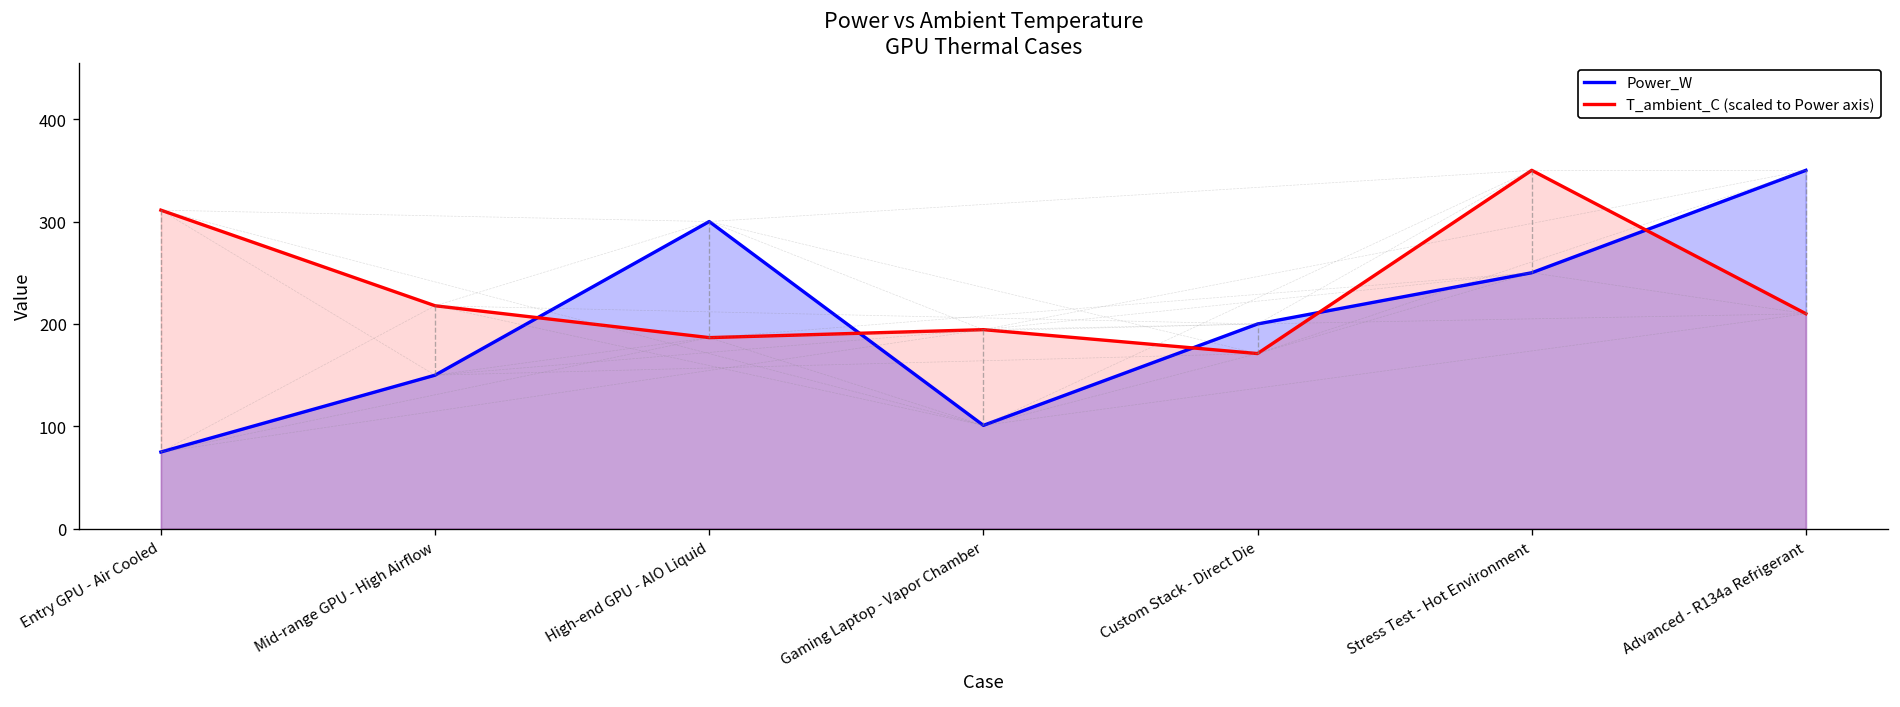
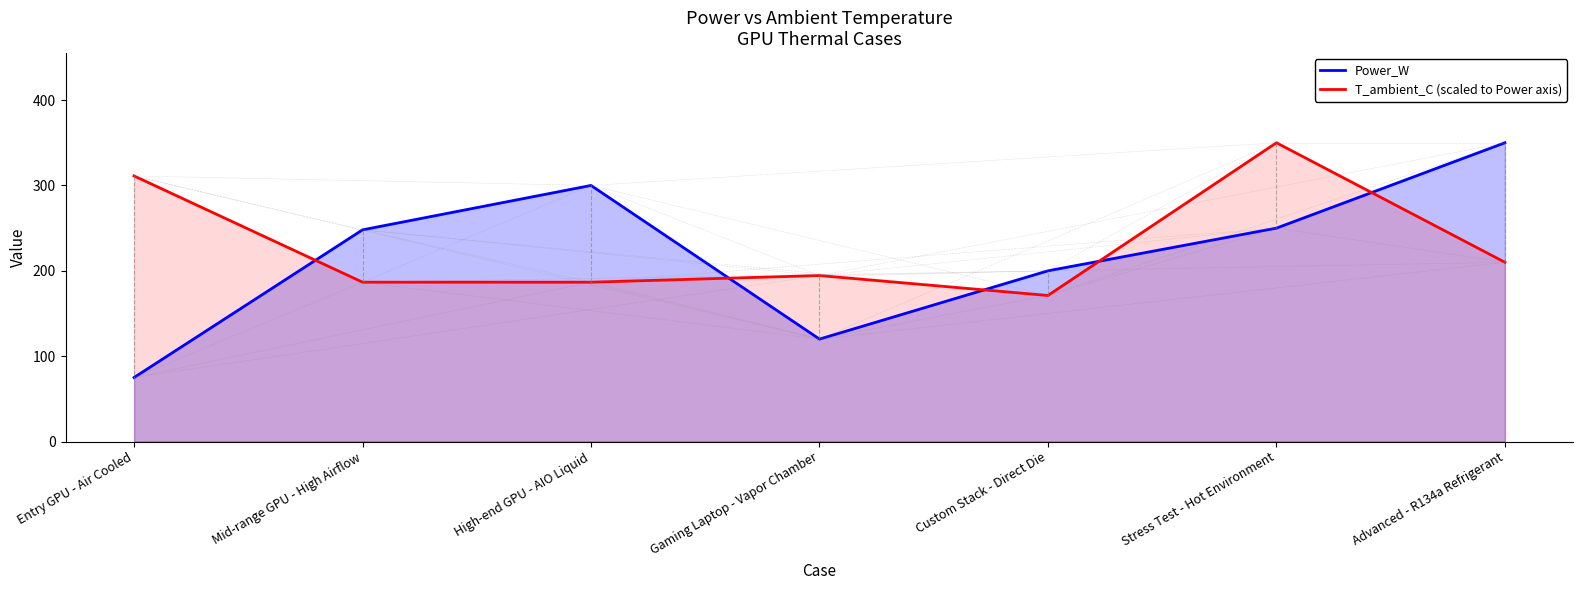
Power_W, Mid-range GPU - High Airflow: 150 -> 250
T_ambient_C (scaled to Power axis), Mid-range GPU - High Airflow: 220 -> 190
Power_W, Gaming Laptop - Vapor Chamber: 100 -> 120
